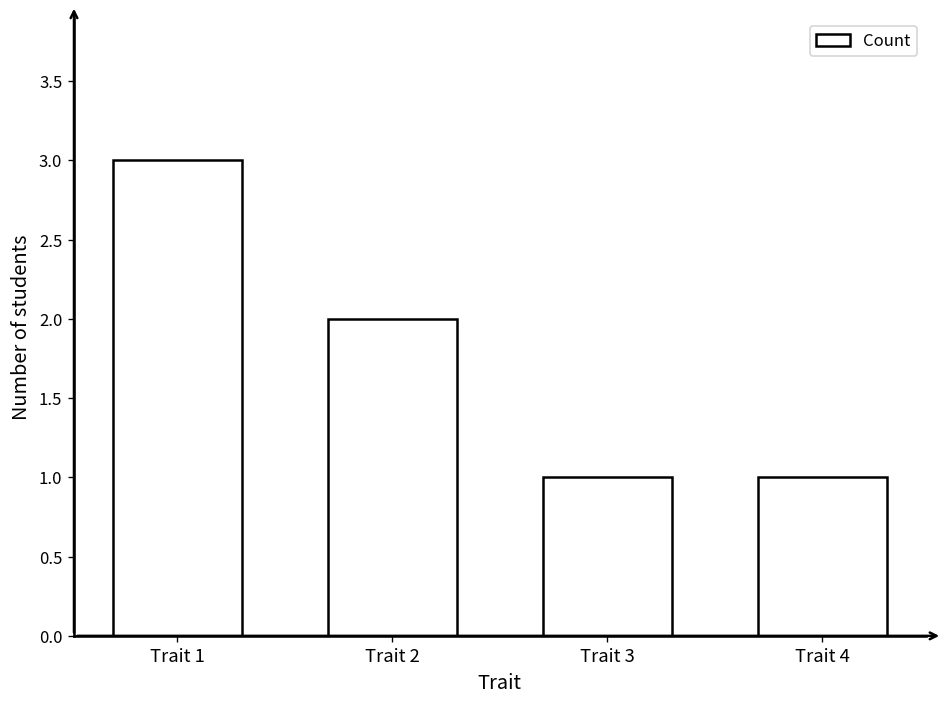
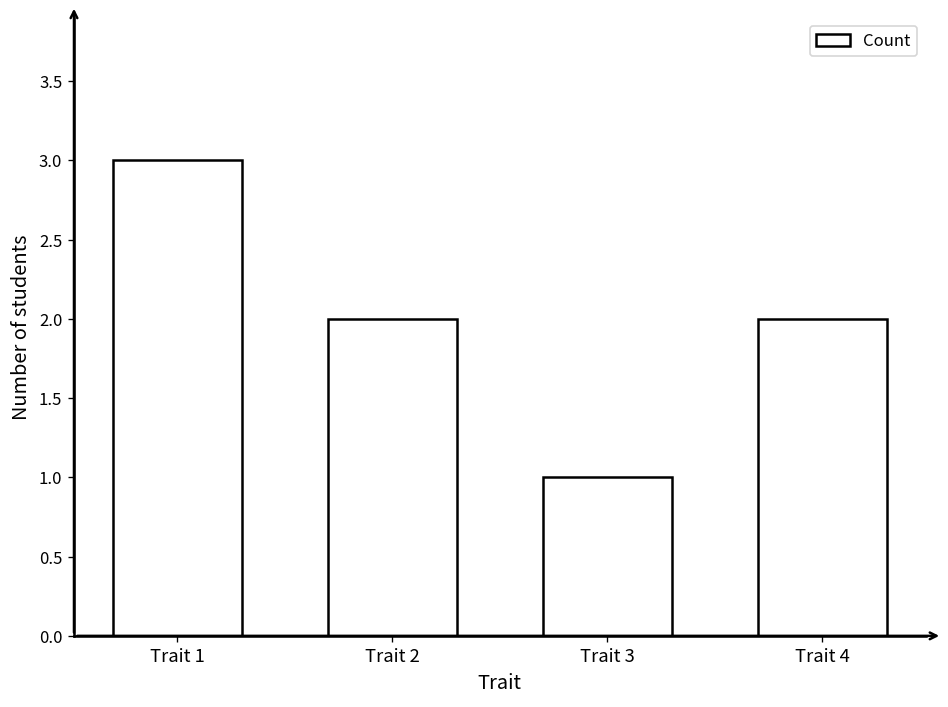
Trait 4: 1 -> 2
